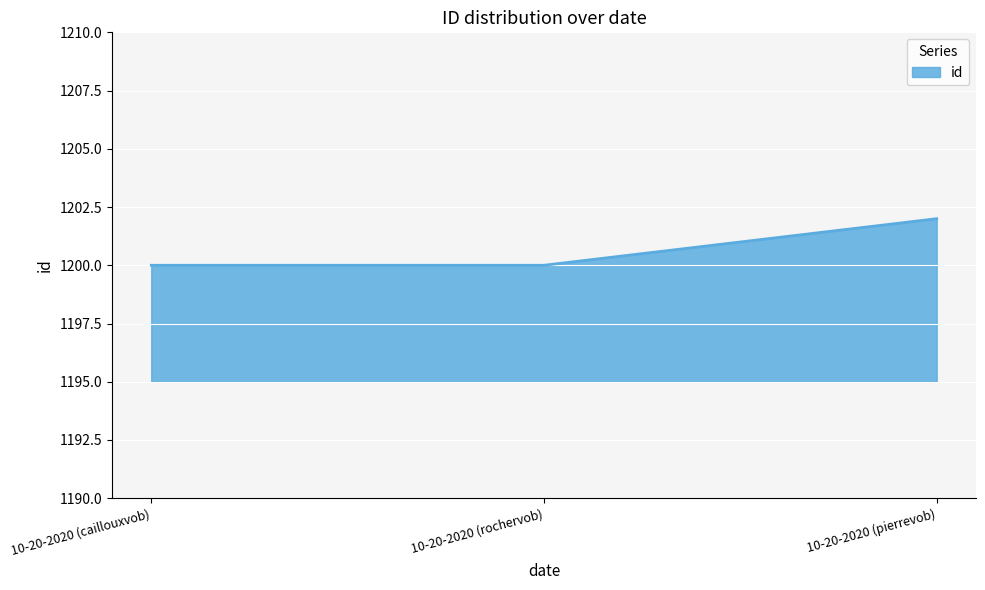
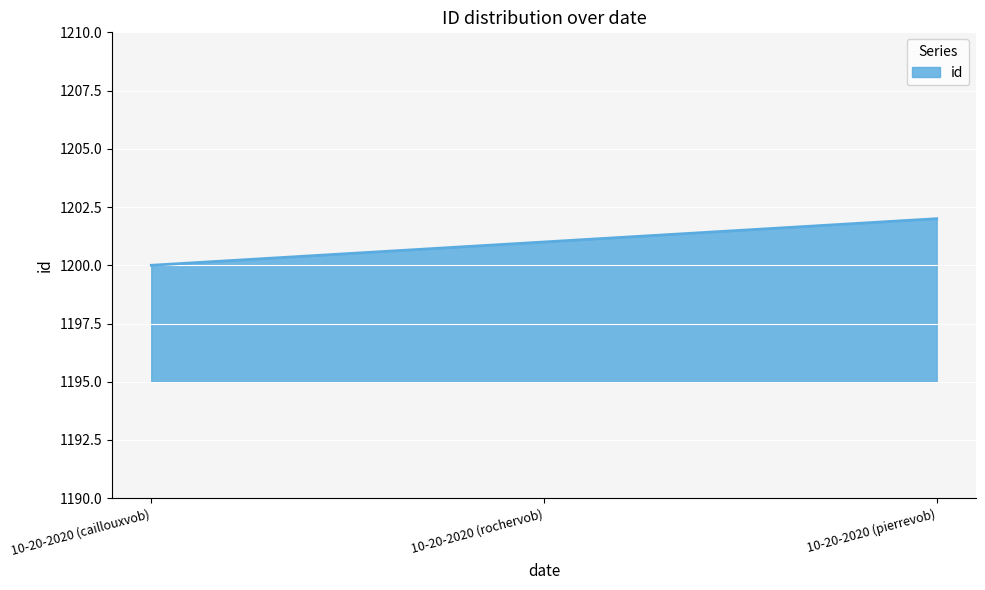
10-20-2020 (rochervob): 1200 -> 1201
